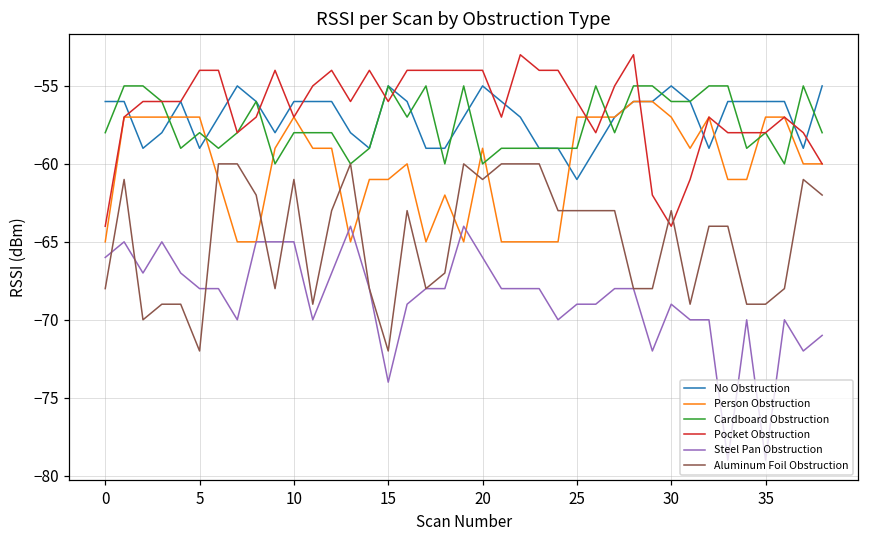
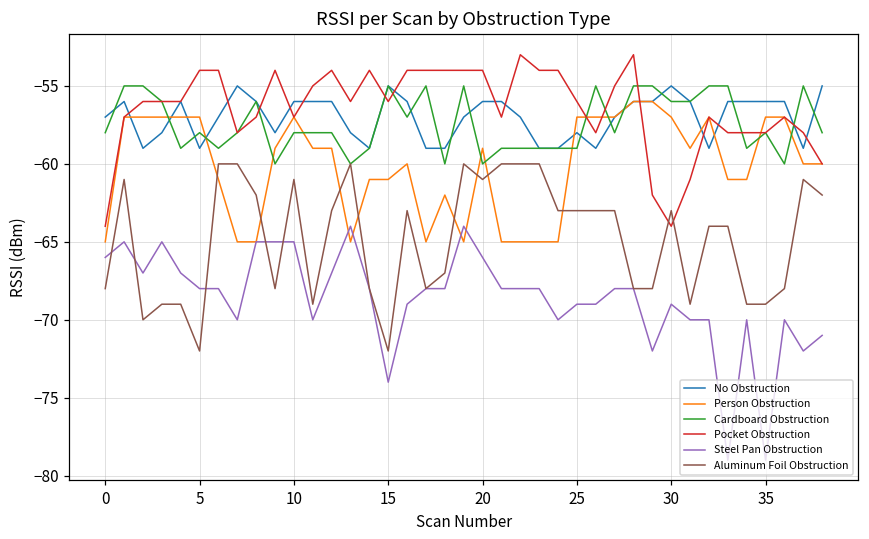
No Obstruction, 0: -56 -> -57
No Obstruction, 20: -55 -> -56
No Obstruction, 25: -61 -> -58
